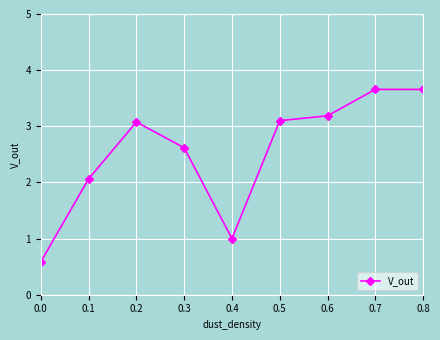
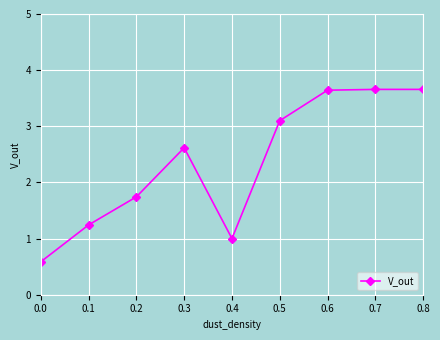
0.1: 2.1 -> 1.2
0.2: 3.1 -> 1.7
0.6: 3.2 -> 3.6
